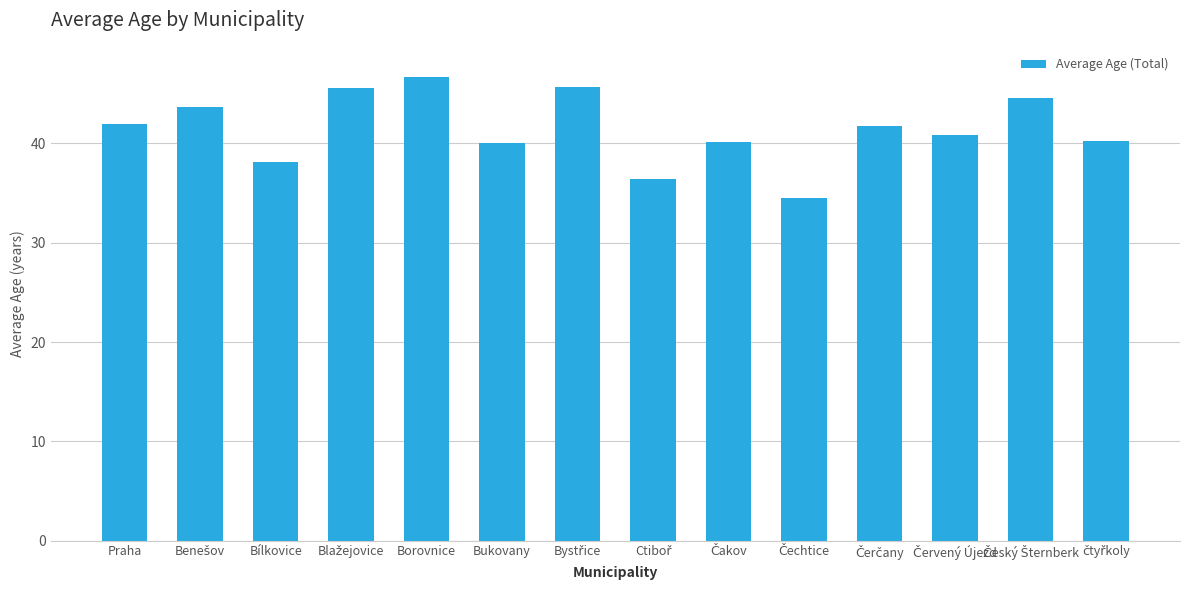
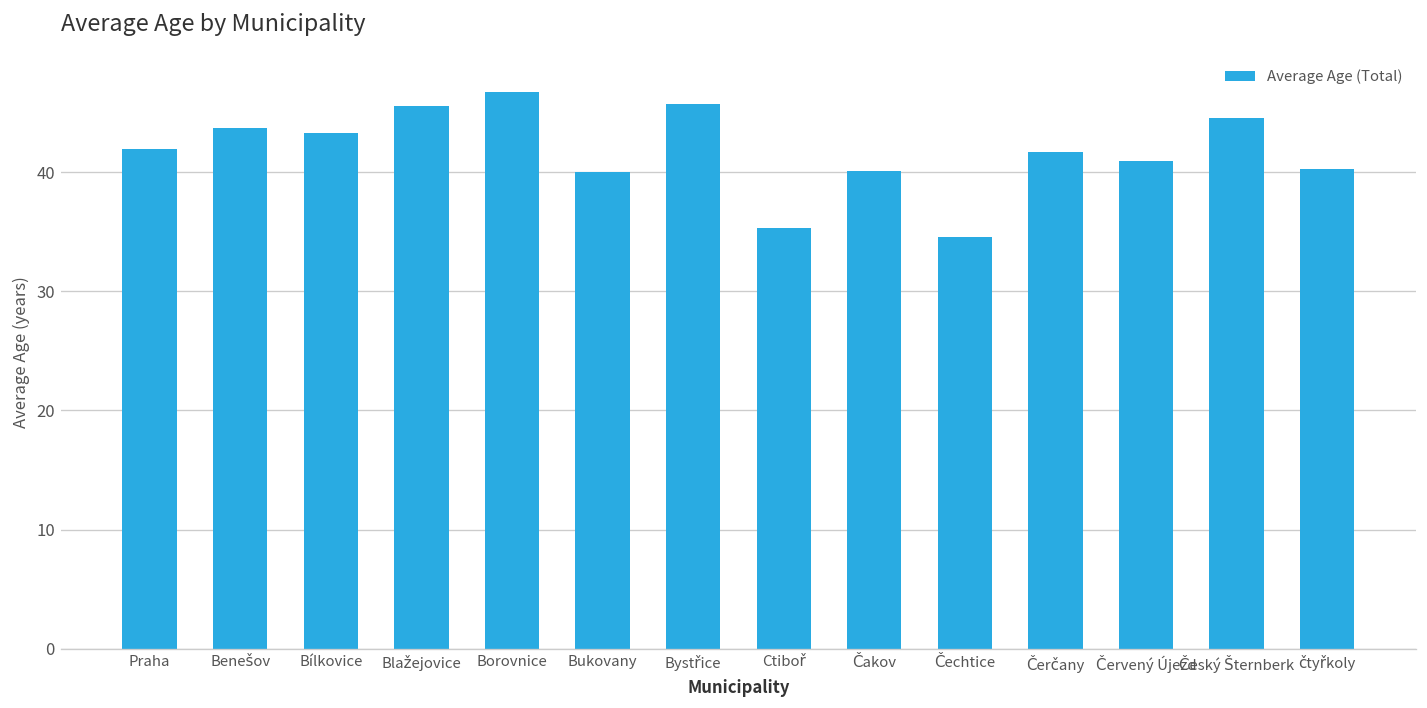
Bílkovice: 38 -> 43
Ctiboř: 36 -> 35
